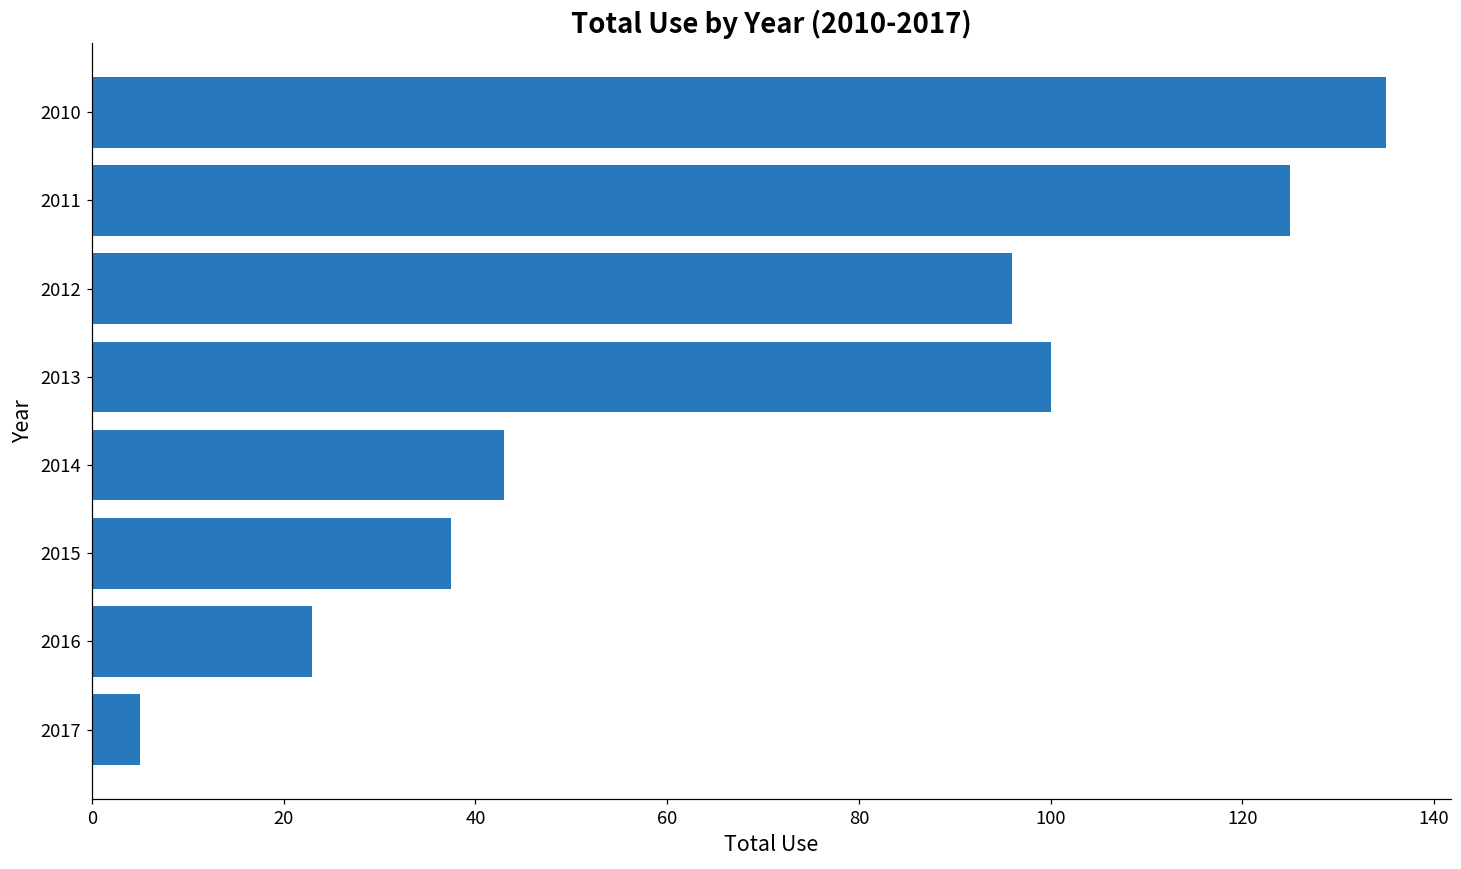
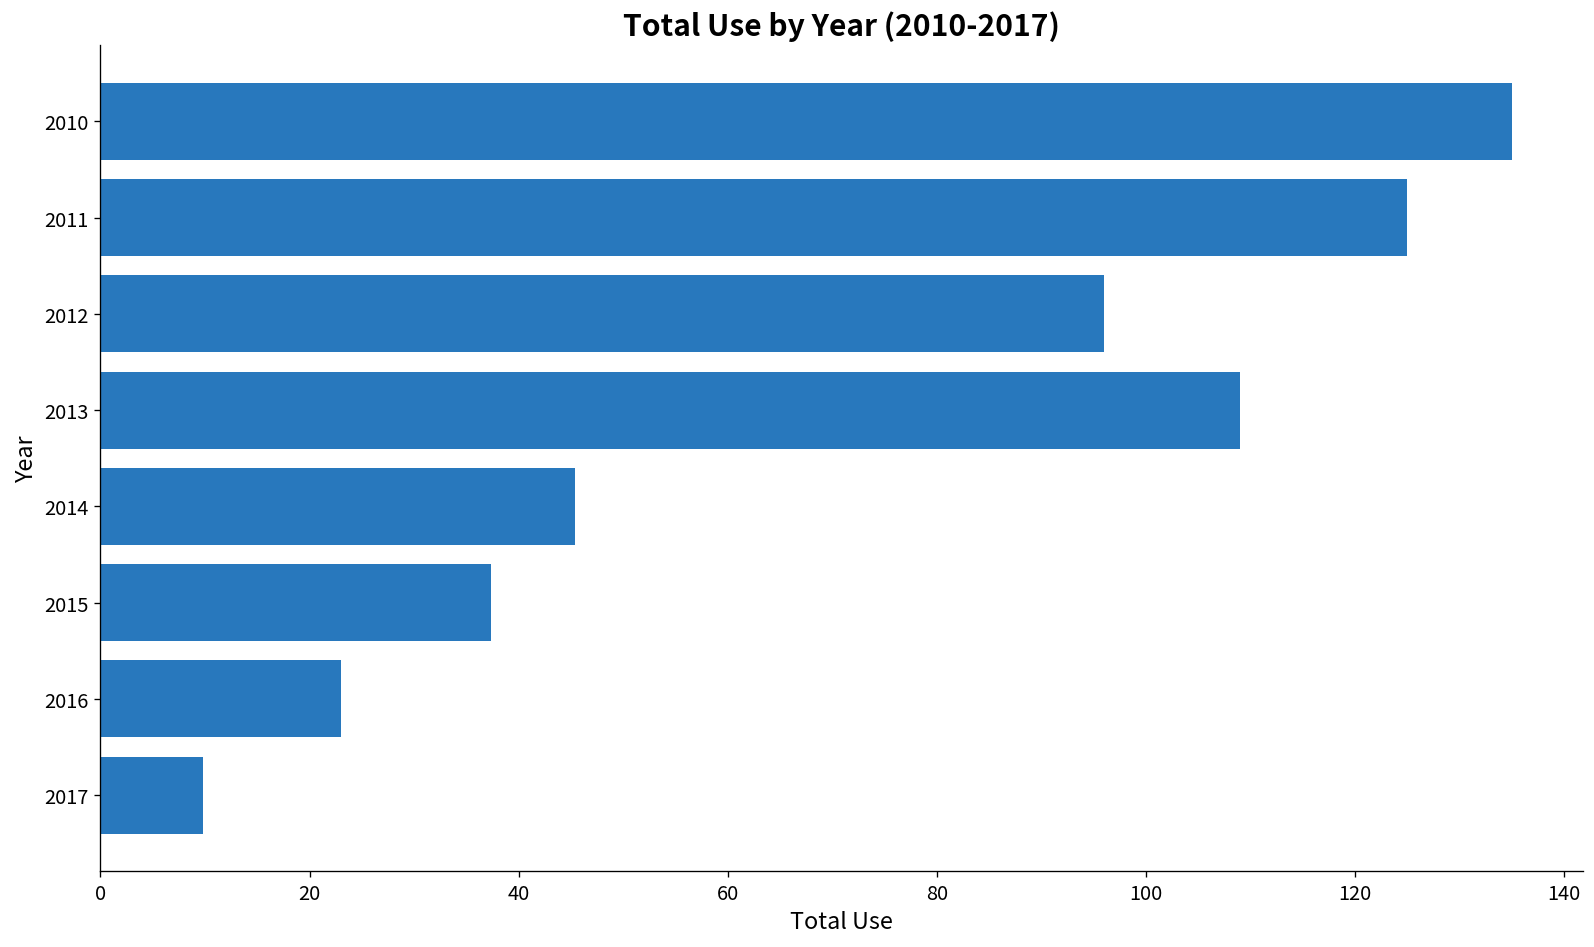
2013: 100 -> 109
2014: 43 -> 45
2017: 5 -> 10
